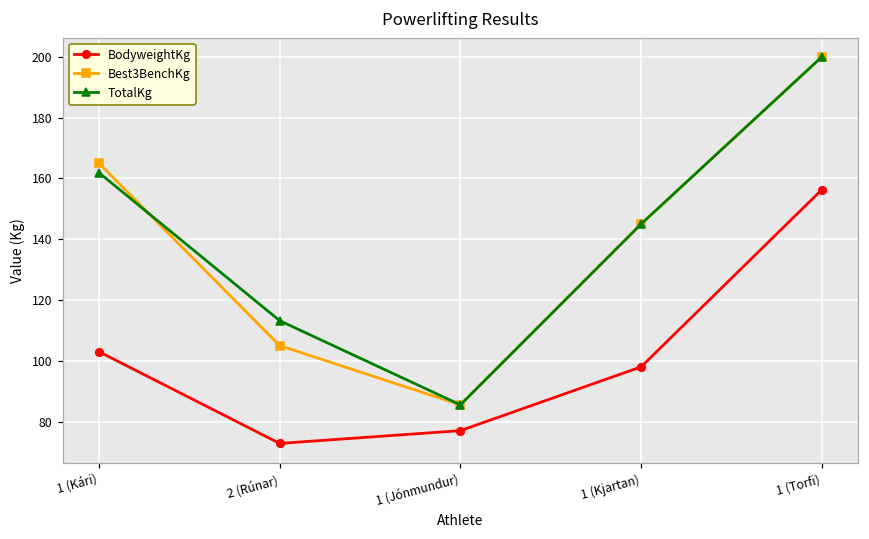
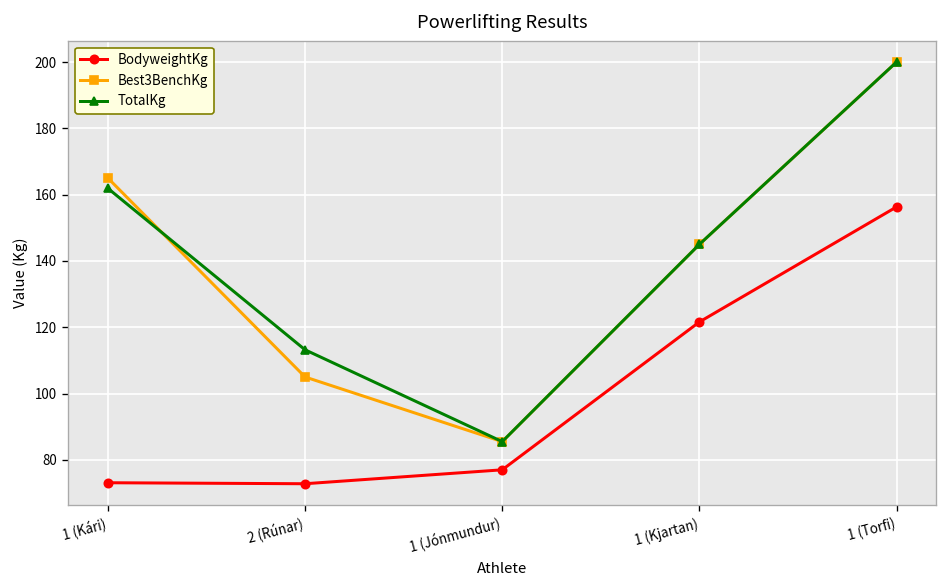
BodyweightKg, 1 (Kári): 103 -> 73
BodyweightKg, 1 (Kjartan): 98 -> 122
